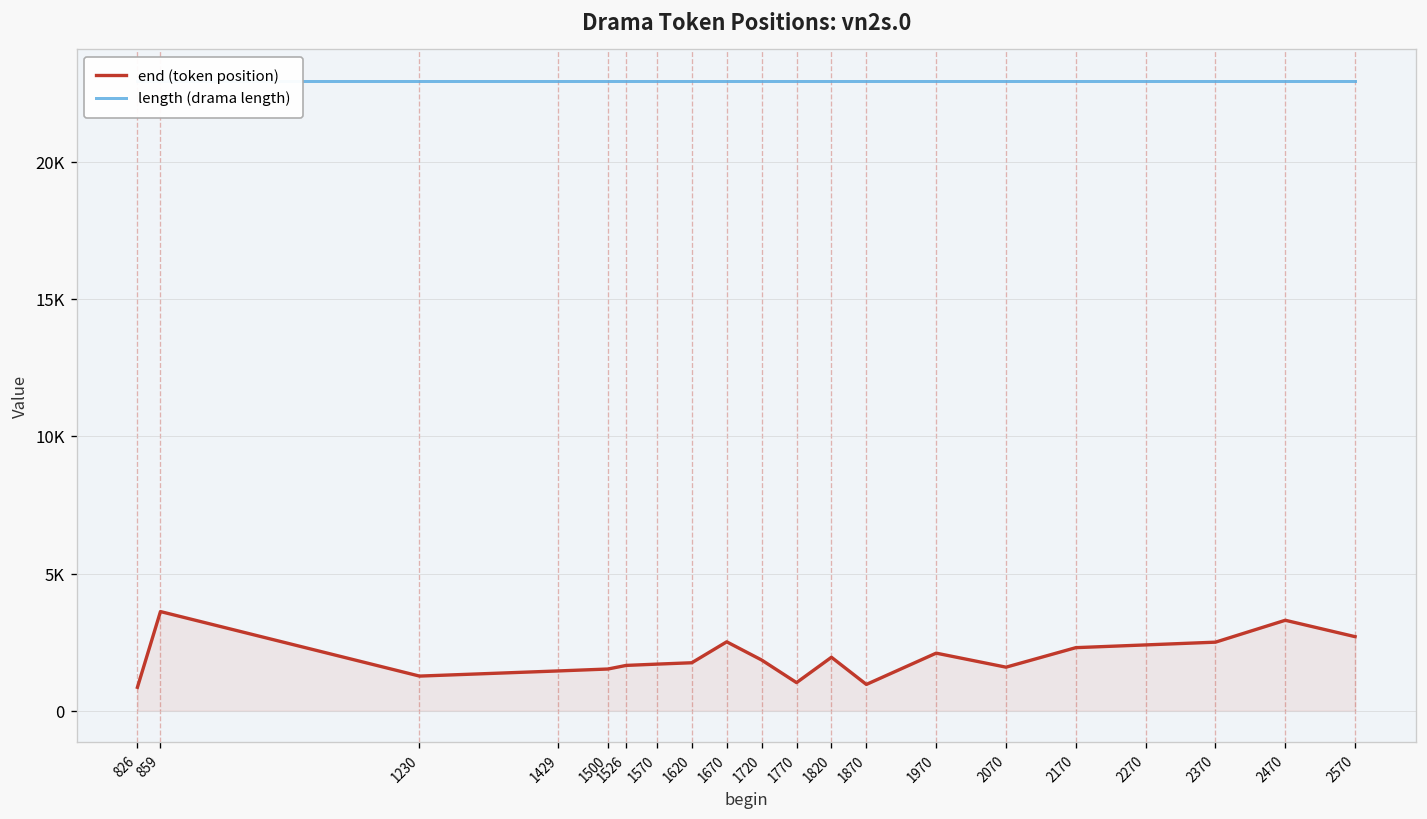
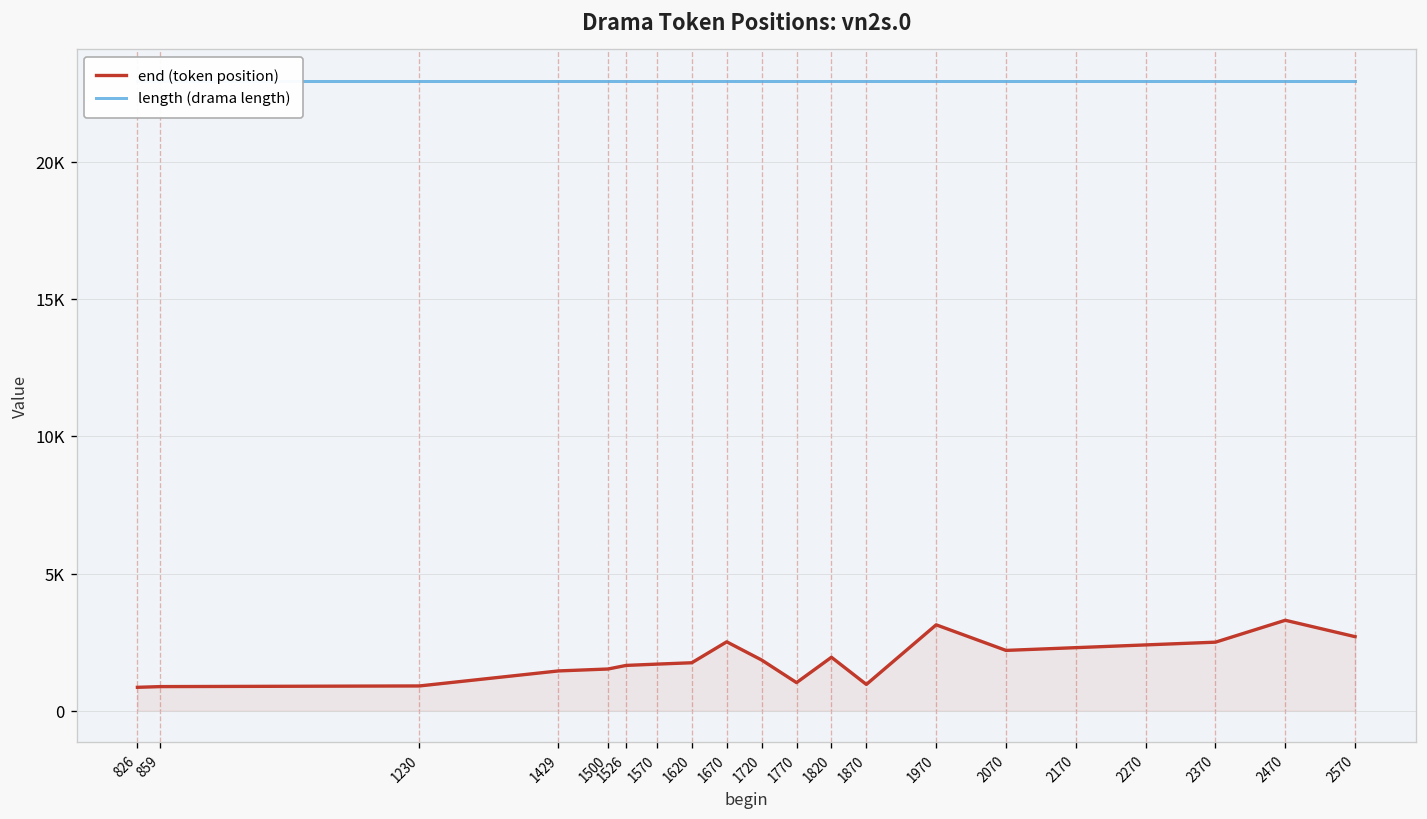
end (token position), 859: 3600 -> 900
end (token position), 1230: 1300 -> 900
end (token position), 1970: 2100 -> 3100
end (token position), 2070: 1600 -> 2200
